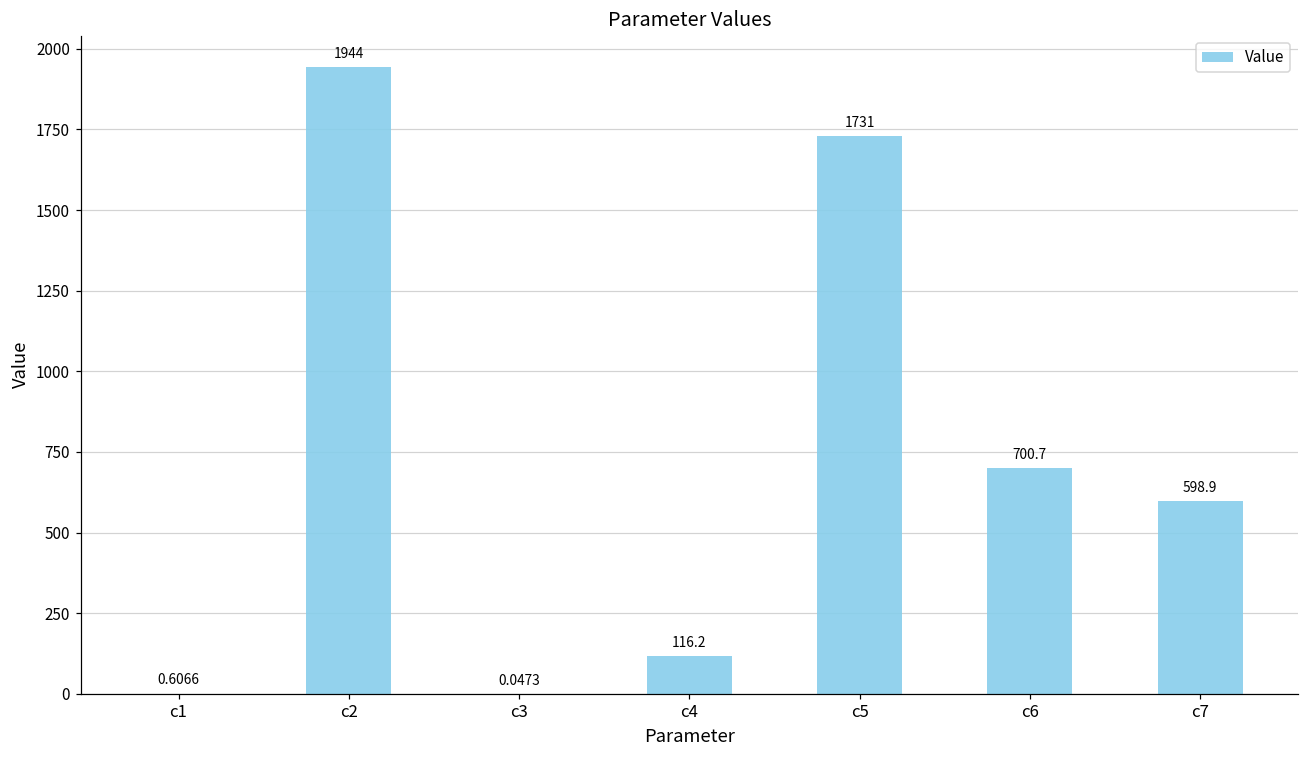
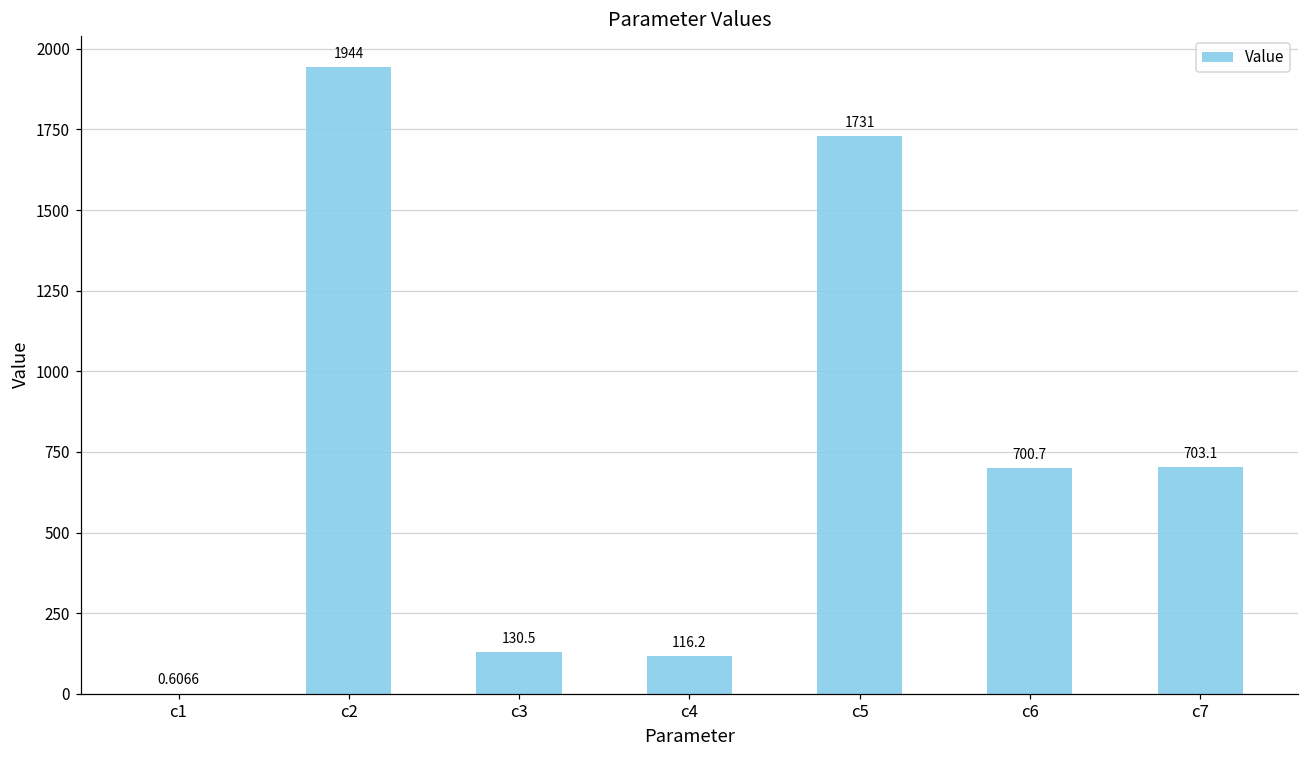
c3: 0.0473 -> 130.5
c7: 598.9 -> 703.1
